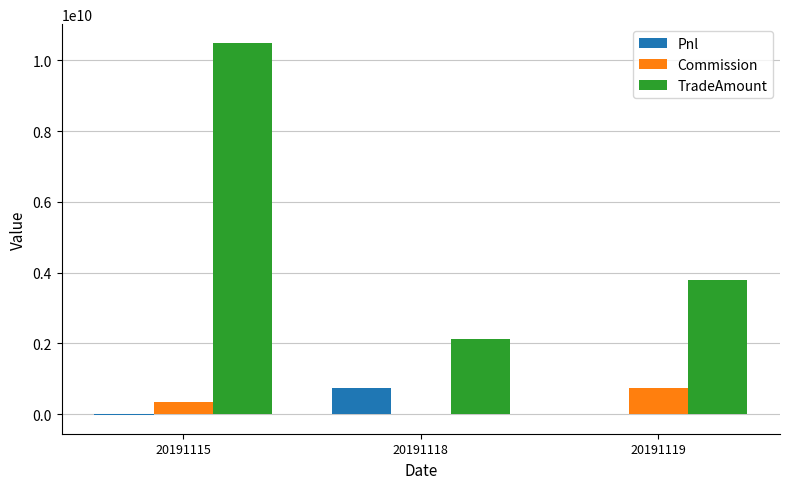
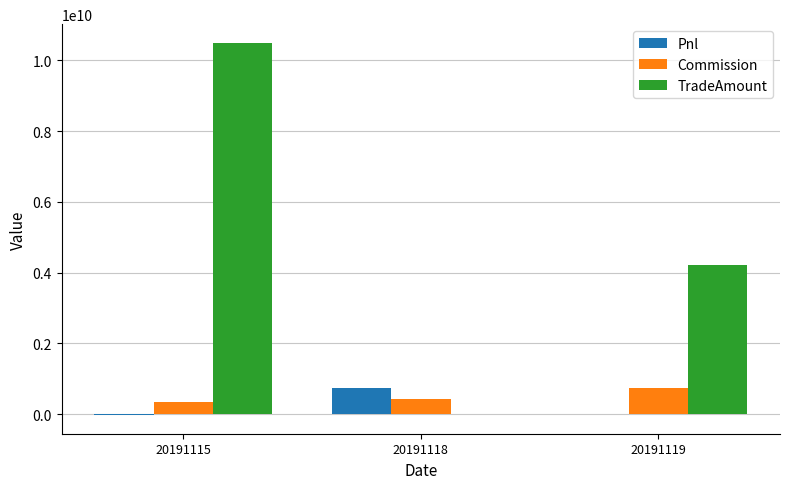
Commission, 20191118: 0 -> 400000000
TradeAmount, 20191118: 2100000000 -> 0
TradeAmount, 20191119: 3800000000 -> 4200000000
